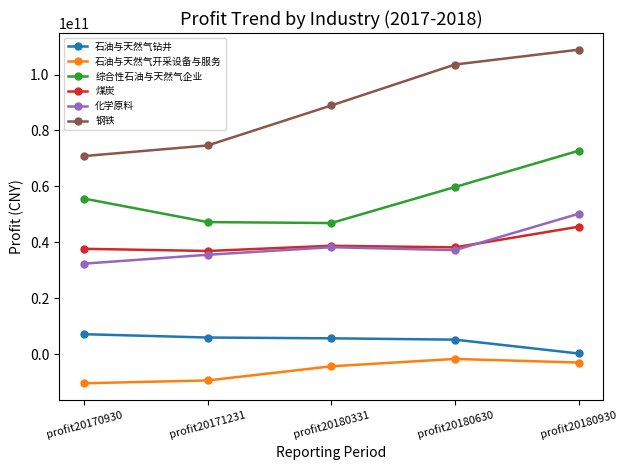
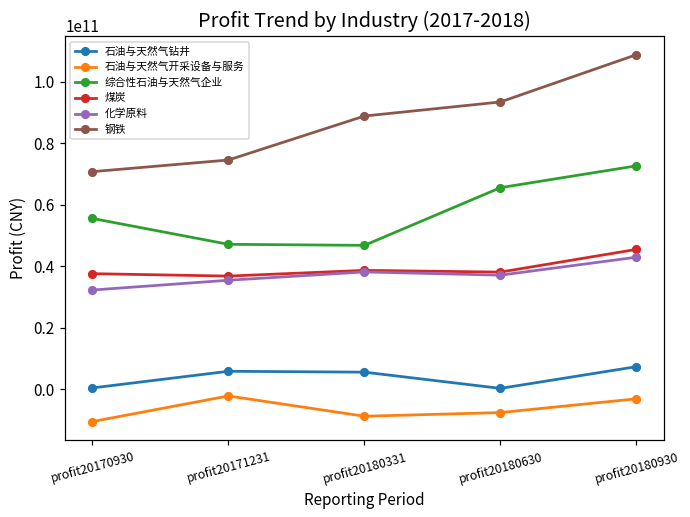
石油与天然气钻井, profit20170930: 7000000000 -> 1000000000
石油与天然气开采设备与服务, profit20171231: -9000000000 -> -2000000000
石油与天然气开采设备与服务, profit20180331: -4000000000 -> -9000000000
石油与天然气钻井, profit20180630: 5000000000 -> 0
石油与天然气开采设备与服务, profit20180630: -2000000000 -> -8000000000
综合性石油与天然气企业, profit20180630: 60000000000 -> 66000000000
钢铁, profit20180630: 104000000000 -> 93000000000
石油与天然气钻井, profit20180930: 0 -> 7000000000
化学原料, profit20180930: 50000000000 -> 43000000000
